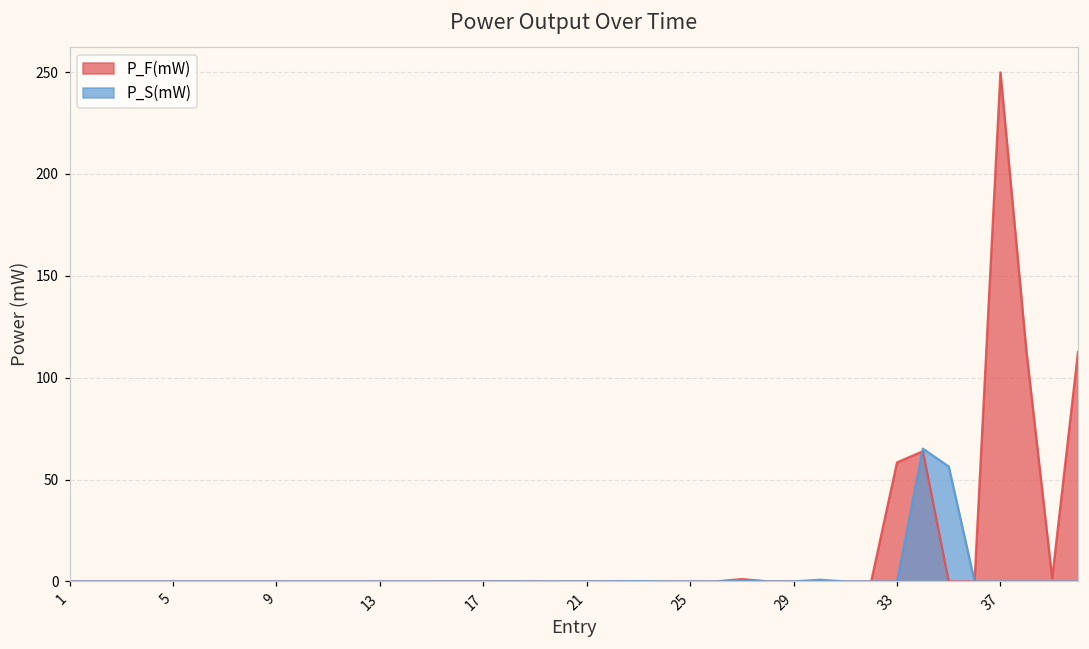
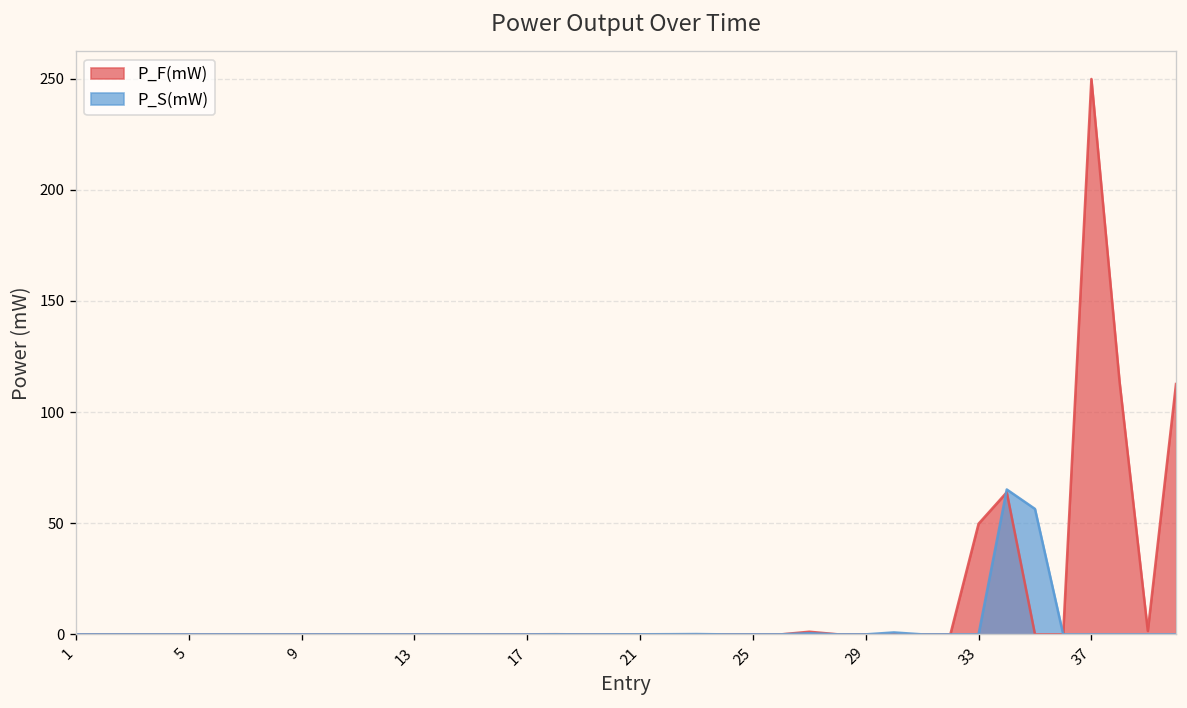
P_F(mW), 33: 58 -> 50
